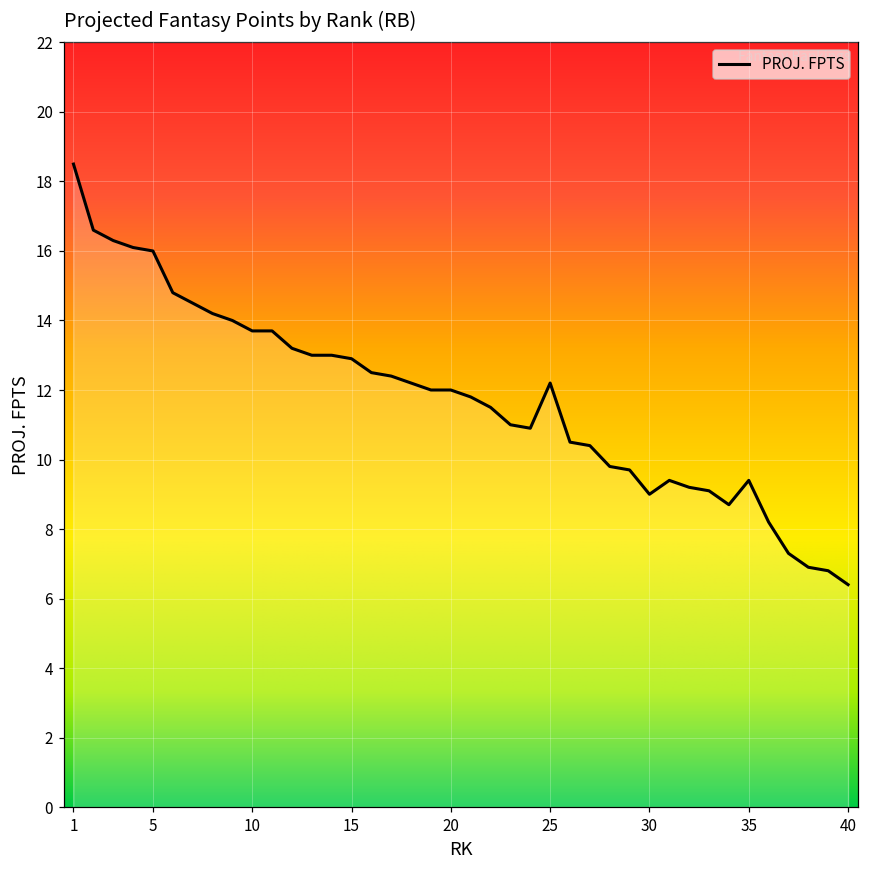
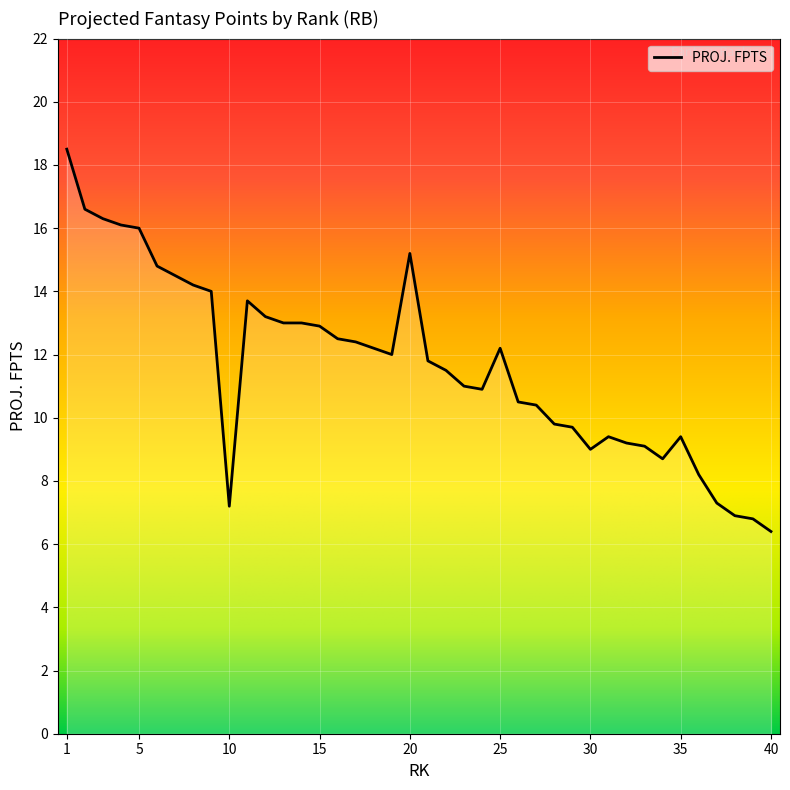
10: 13.7 -> 7.2
20: 12.0 -> 15.2
